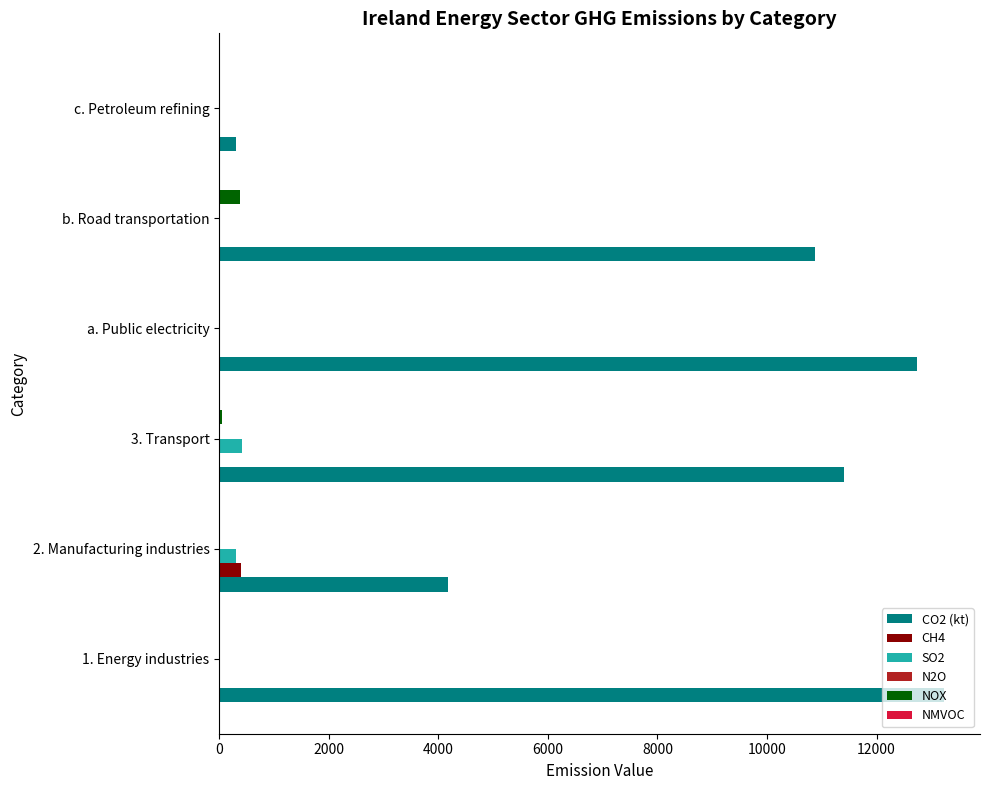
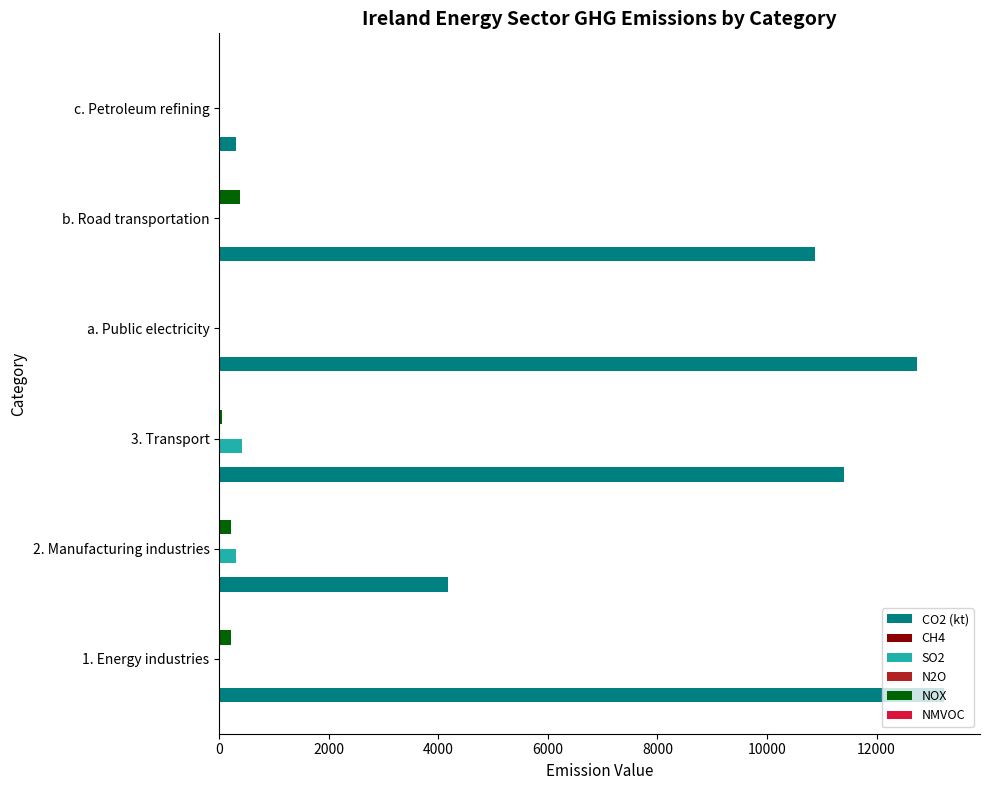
NOX, 2. Manufacturing industries: 0 -> 200
CH4, 2. Manufacturing industries: 400 -> 0
NOX, 1. Energy industries: 0 -> 200
